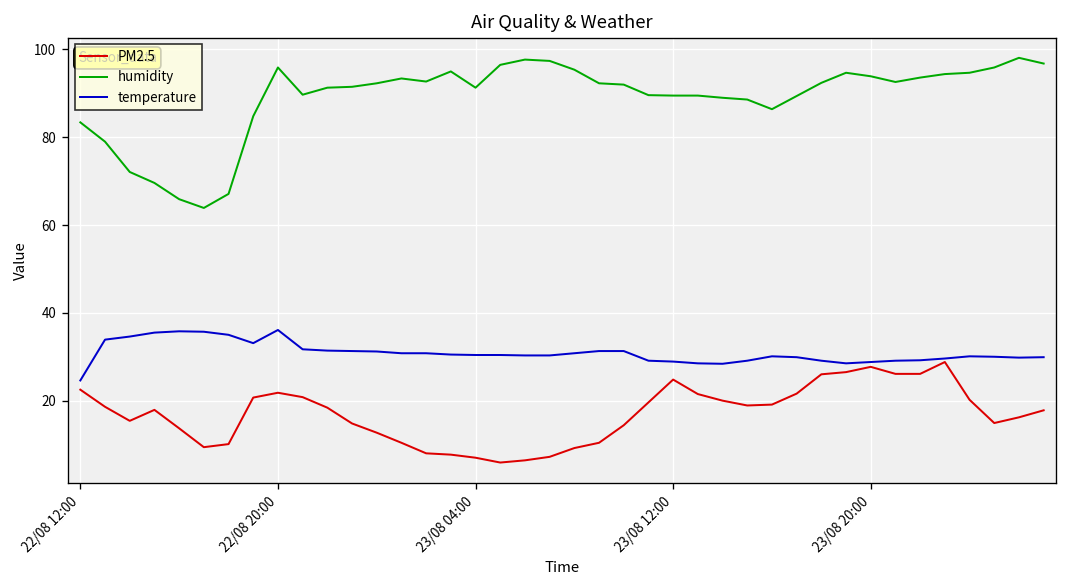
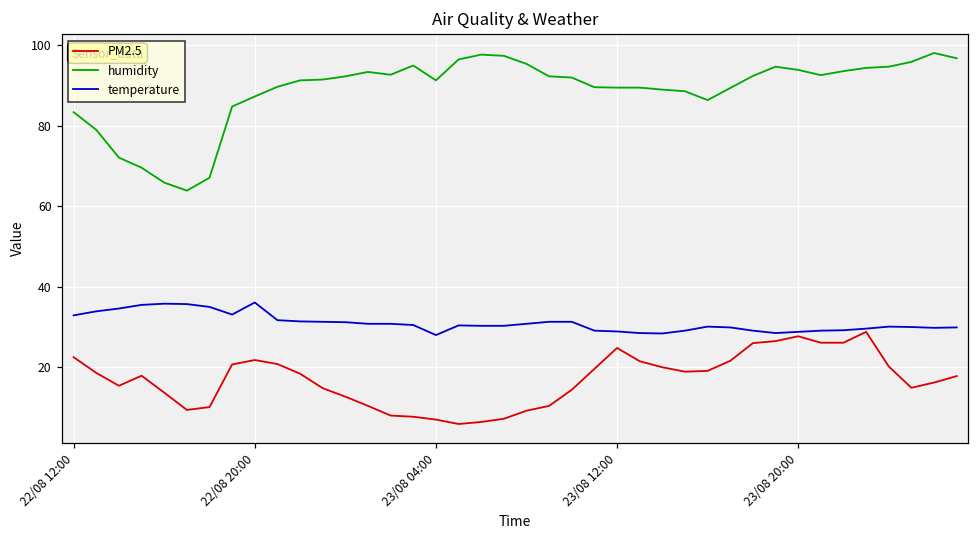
temperature, 22/08 12:00: 25 -> 33
humidity, 22/08 20:00: 96 -> 87
temperature, 23/08 04:00: 30 -> 28
